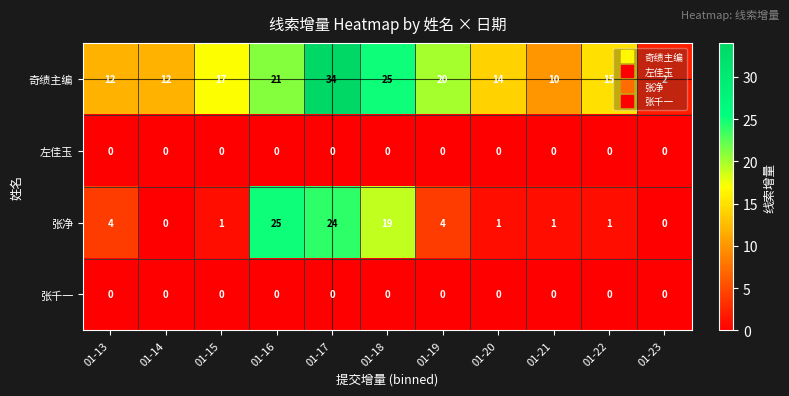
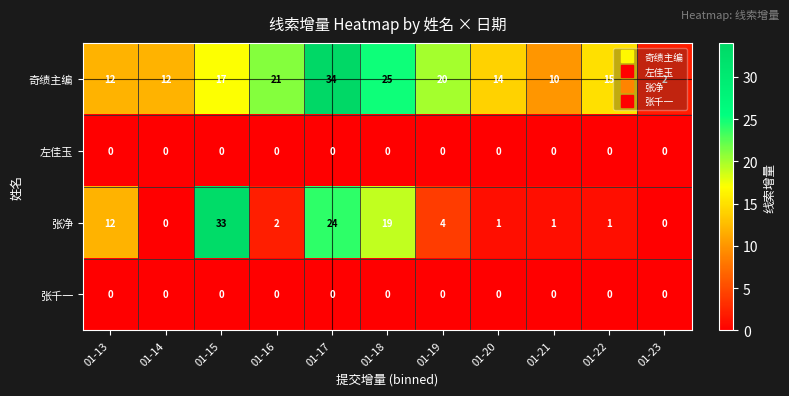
张净, 01-13: 4 -> 12
张净, 01-15: 1 -> 33
张净, 01-16: 25 -> 2
